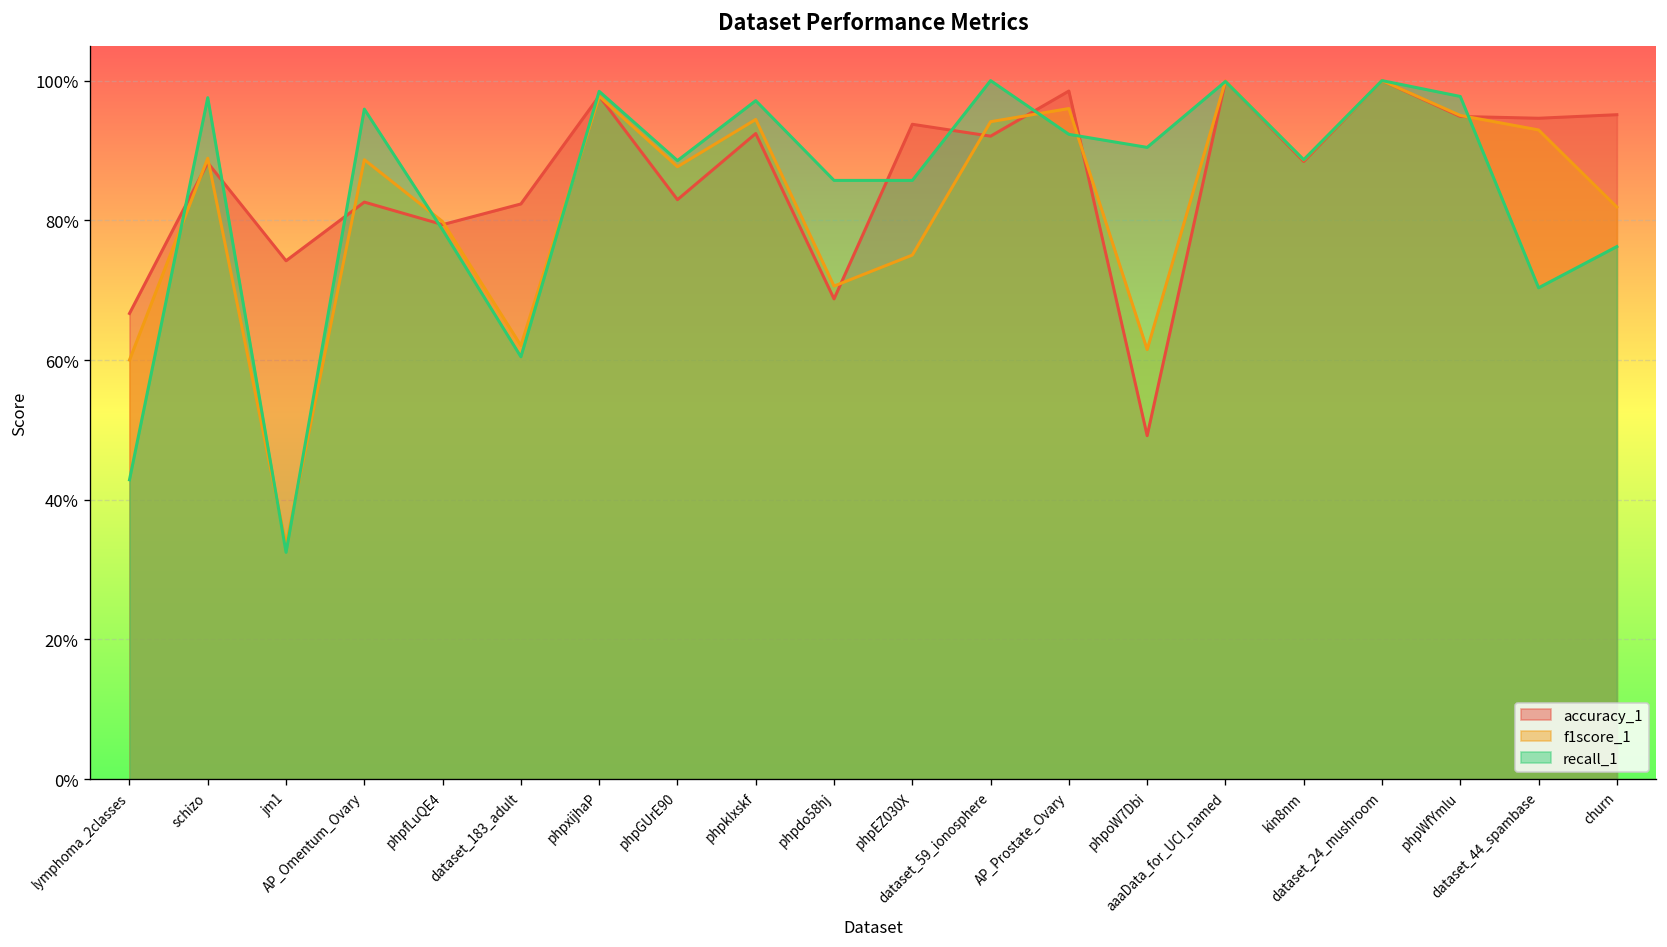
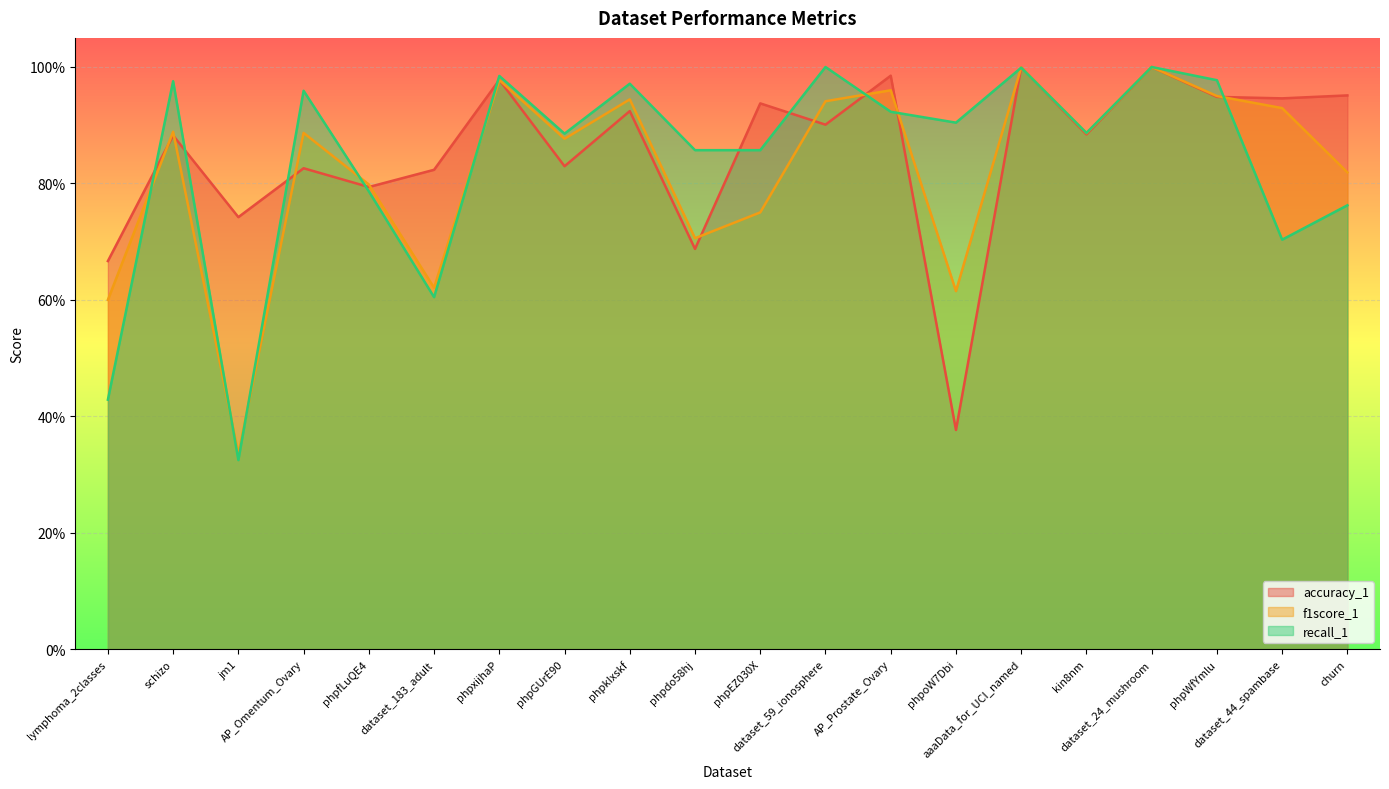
accuracy_1, dataset_59_ionosphere: 92% -> 90%
accuracy_1, phpoW7Dbi: 49% -> 38%
